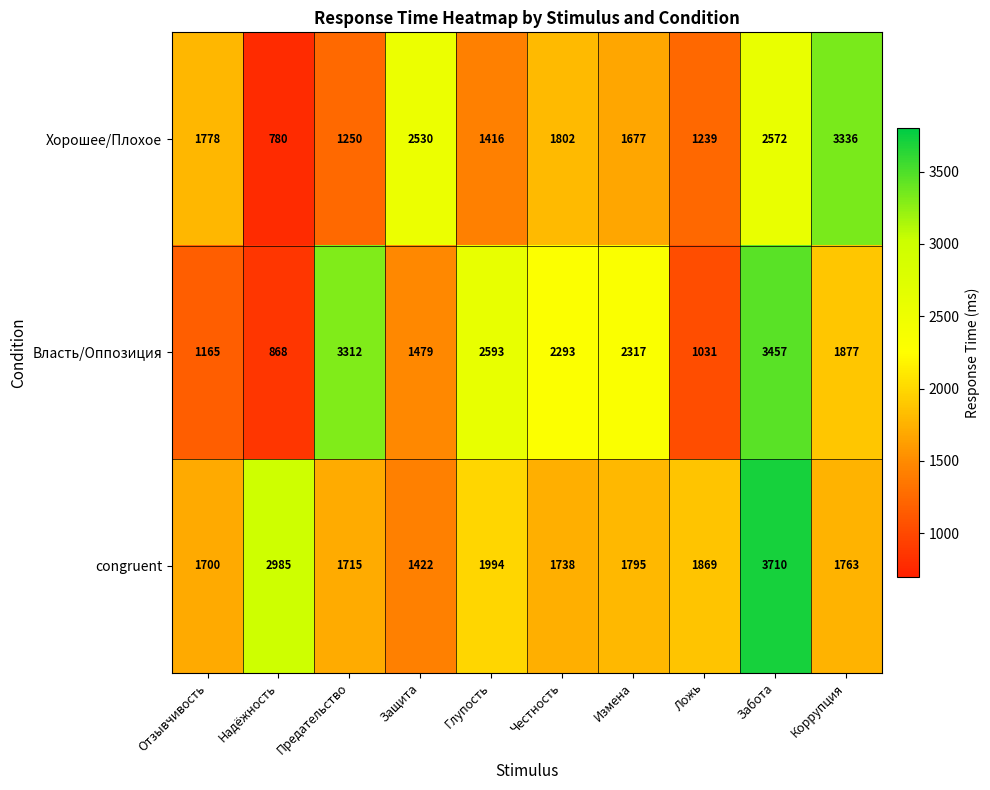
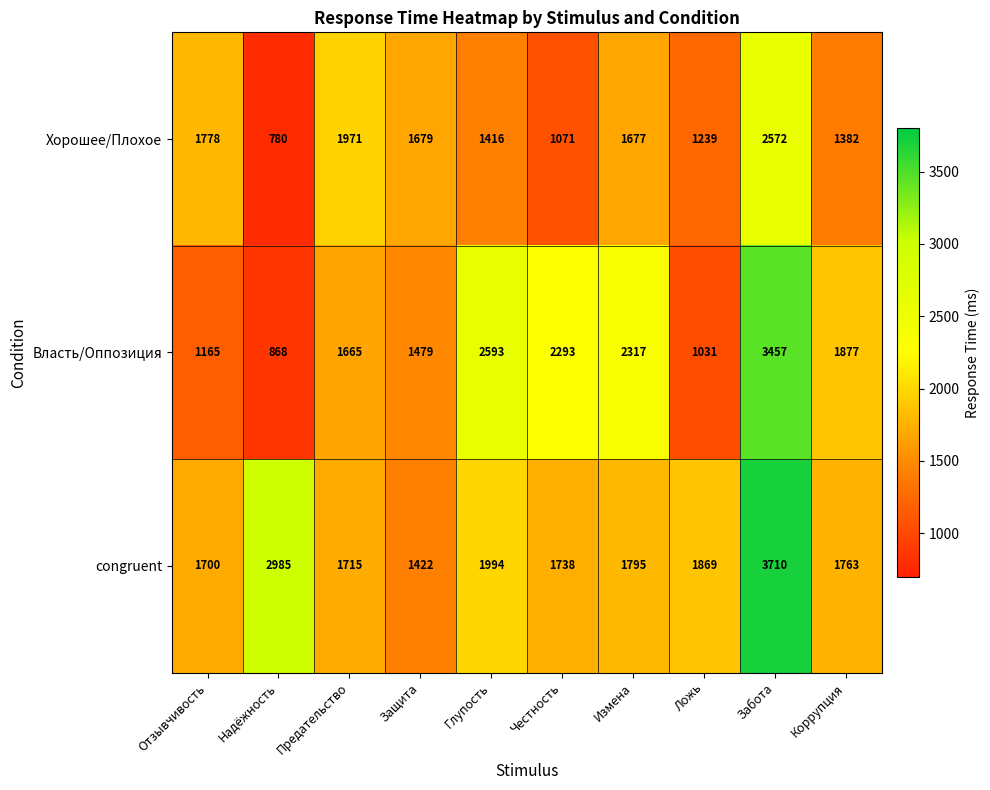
Хорошее/Плохое, Предательство: 1250 -> 1971
Хорошее/Плохое, Защита: 2530 -> 1679
Хорошее/Плохое, Честность: 1802 -> 1071
Хорошее/Плохое, Коррупция: 3336 -> 1382
Власть/Оппозиция, Предательство: 3312 -> 1665
